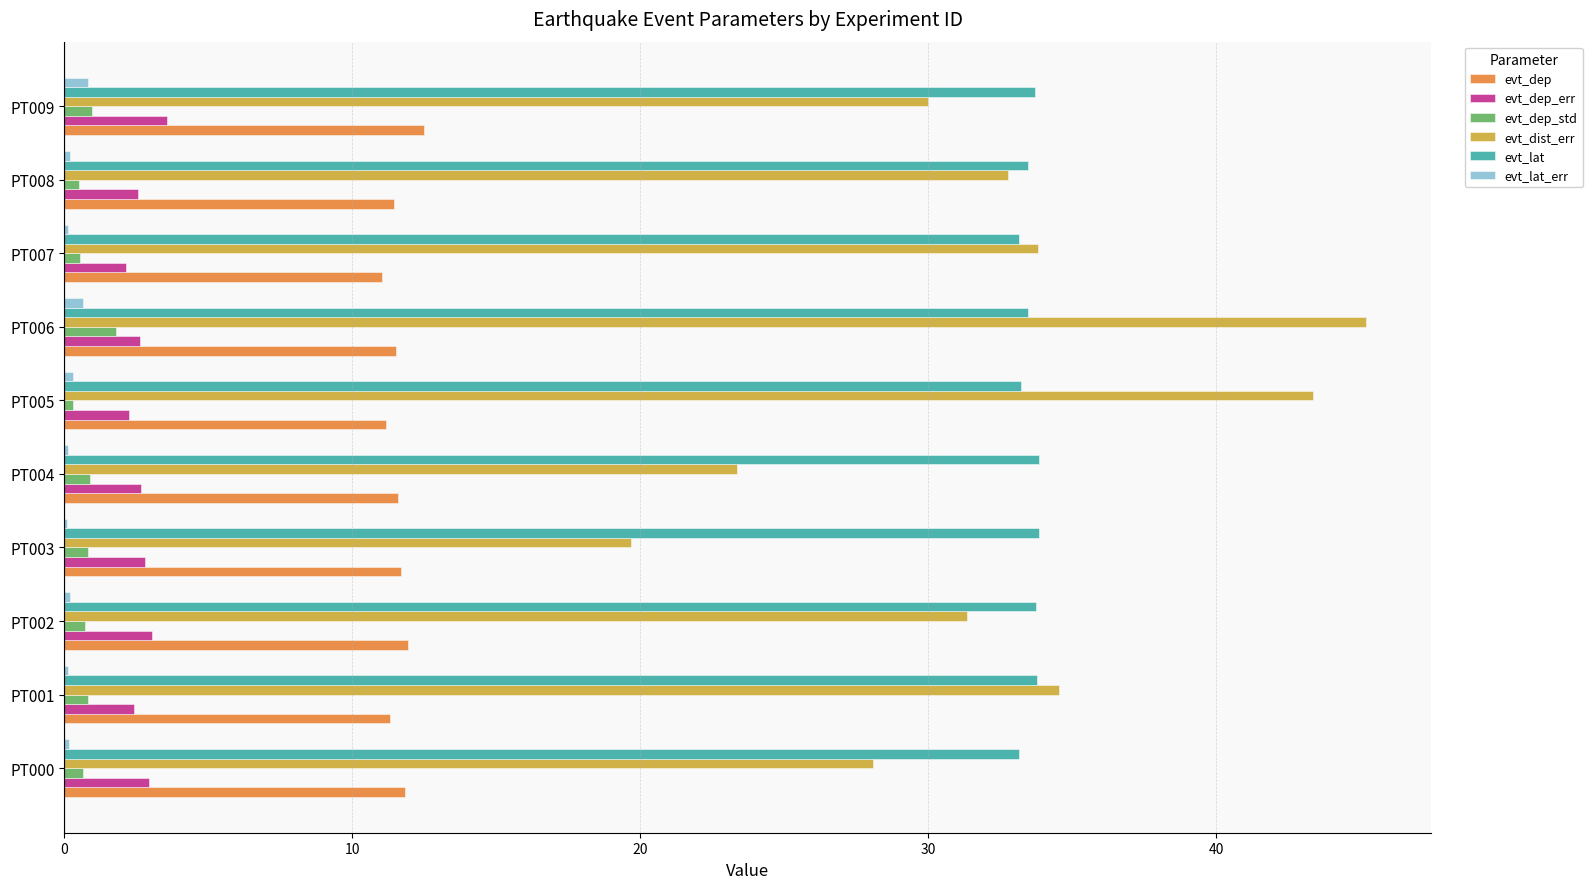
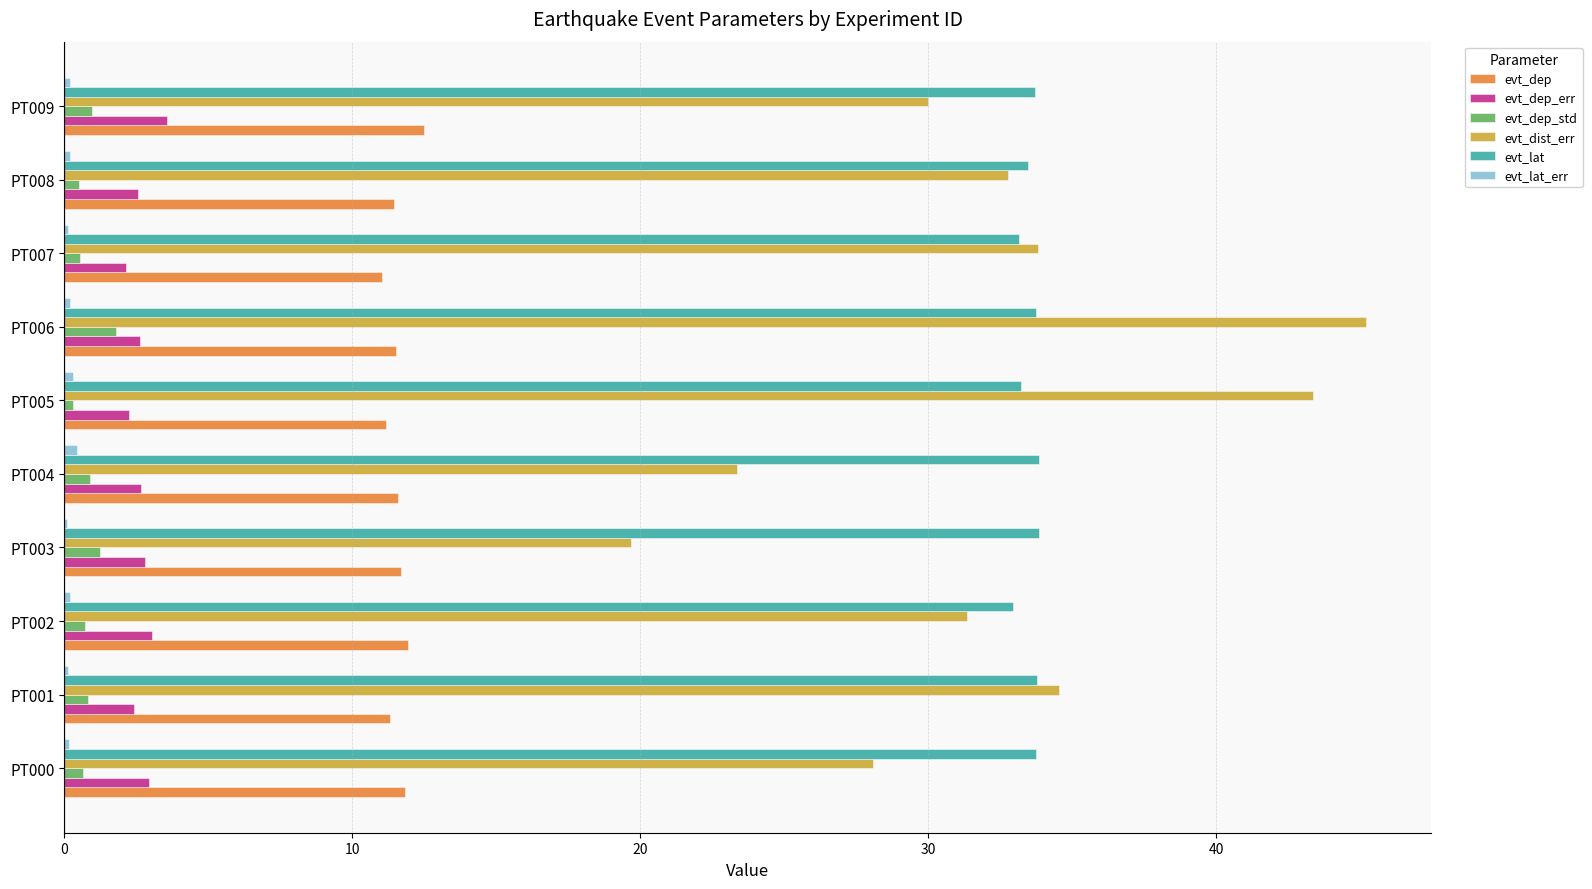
evt_lat_err, PT009: 0.8 -> 0.2
evt_lat_err, PT006: 0.7 -> 0.2
evt_lat, PT006: 33.5 -> 33.8
evt_lat_err, PT004: 0.1 -> 0.4
evt_dep_std, PT003: 0.8 -> 1.3
evt_lat, PT002: 33.7 -> 33.0
evt_lat, PT000: 33.2 -> 33.8
